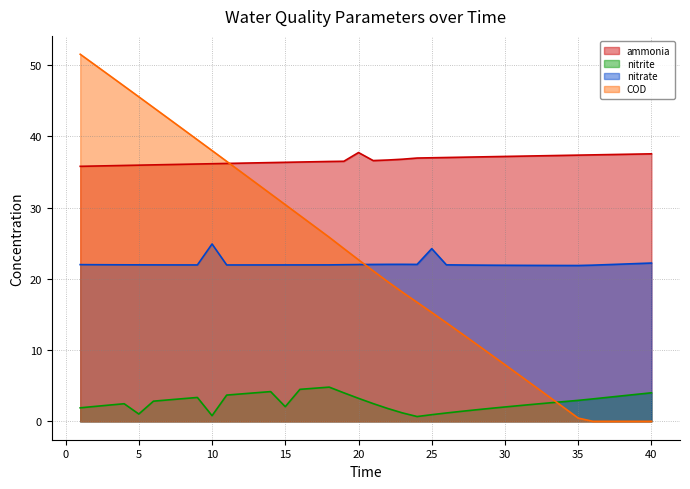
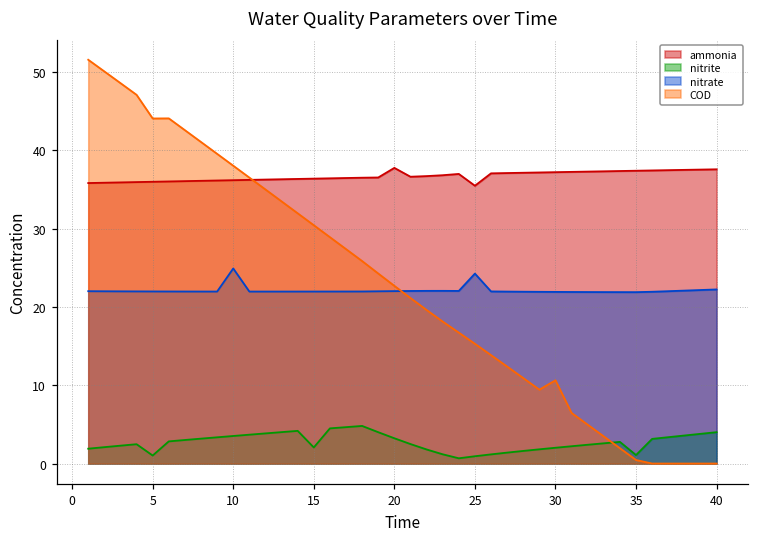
COD, 5: 46 -> 44
nitrite, 10: 1 -> 4
ammonia, 25: 37 -> 35
COD, 30: 8 -> 11
nitrite, 35: 3 -> 1
